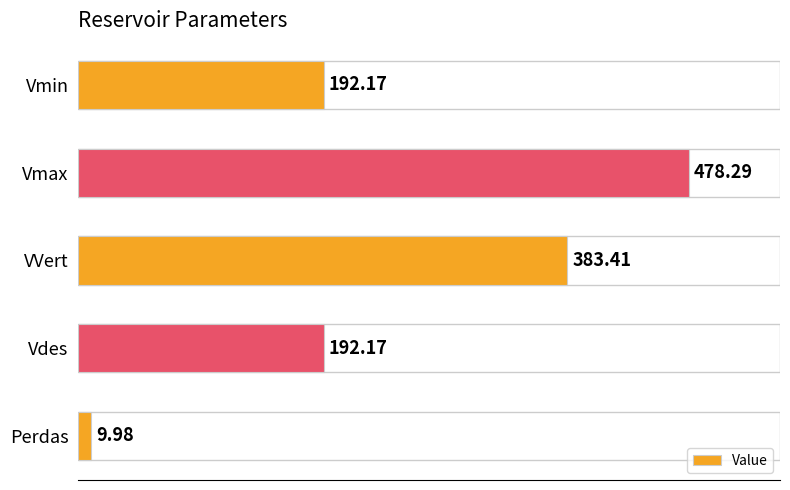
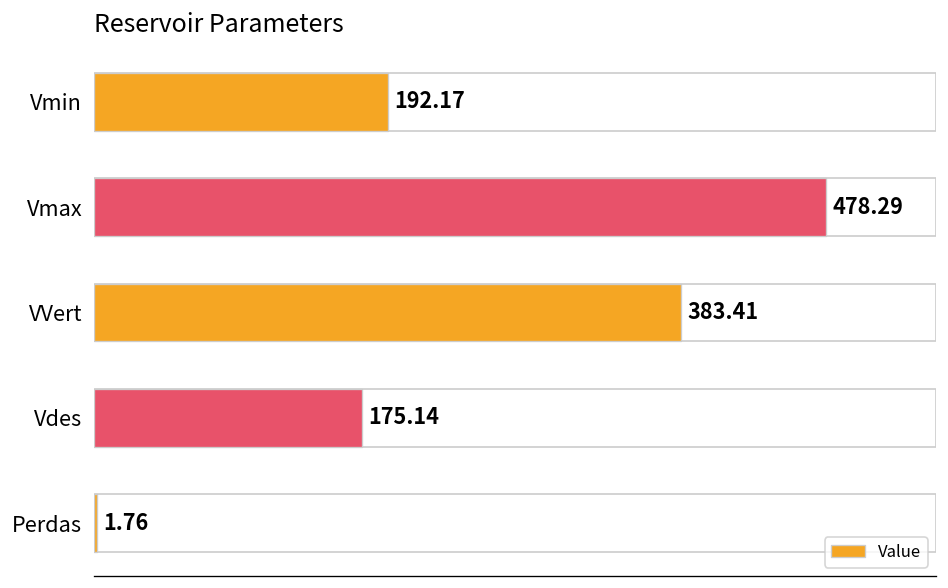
Vdes: 192.17 -> 175.14
Perdas: 9.98 -> 1.76
